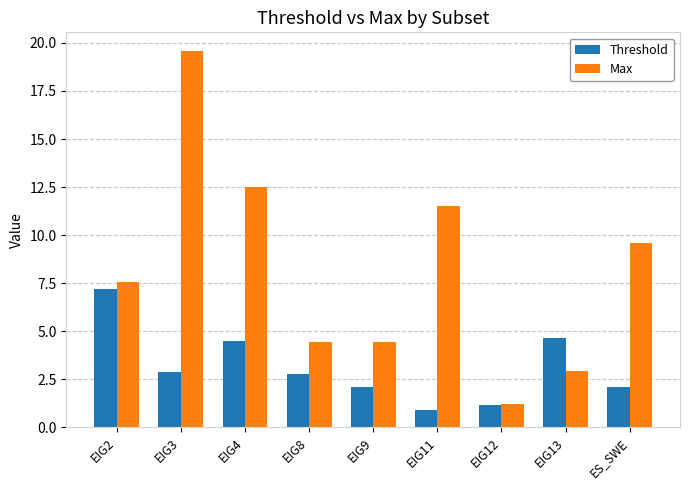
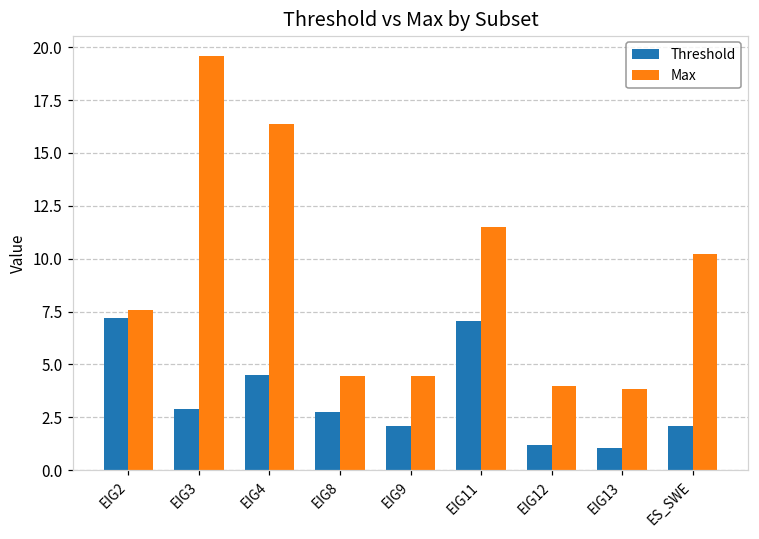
Max, EIG4: 12.5 -> 16.4
Threshold, EIG11: 0.9 -> 7.1
Max, EIG12: 1.2 -> 4.0
Threshold, EIG13: 4.6 -> 1.1
Max, EIG13: 2.9 -> 3.9
Max, ES_SWE: 9.6 -> 10.2
